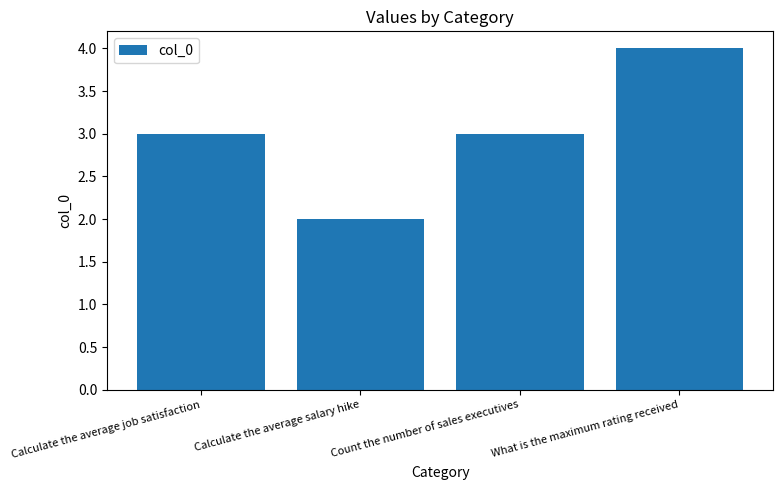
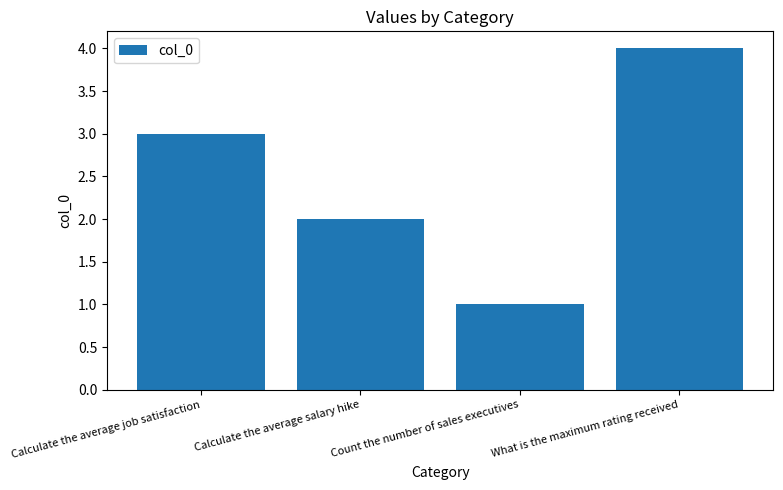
Count the number of sales executives: 3 -> 1
